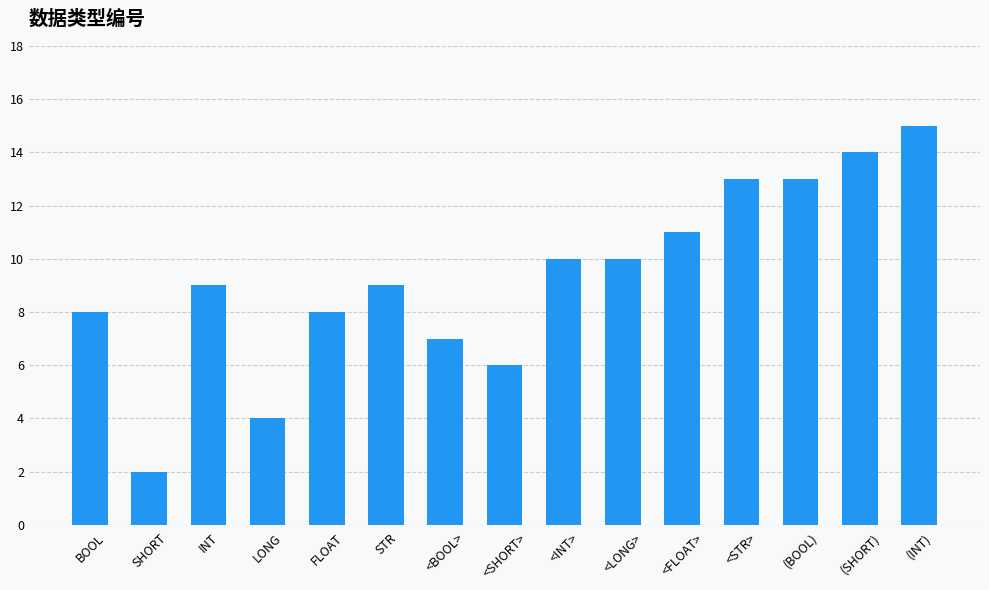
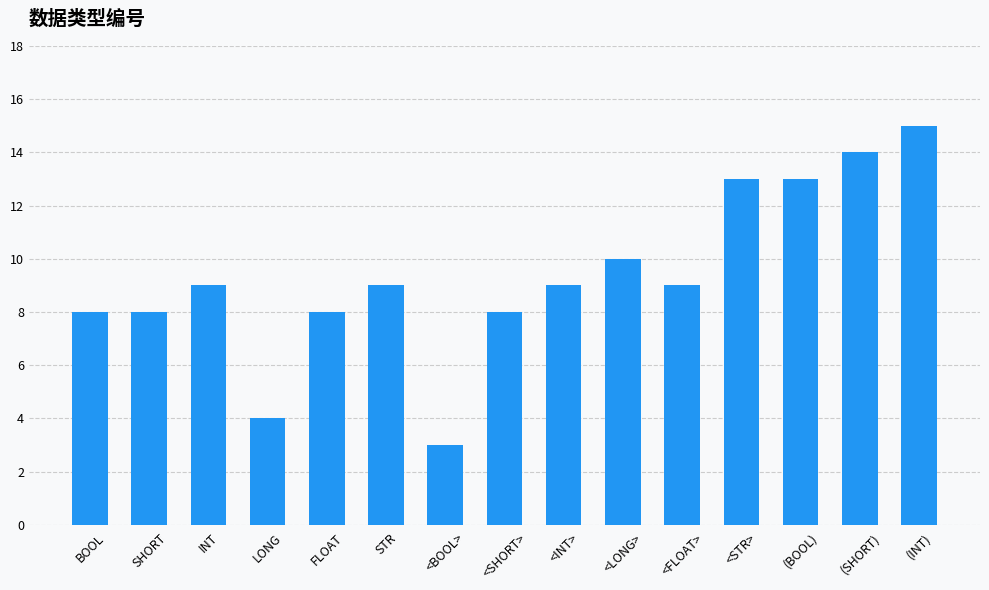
SHORT: 2 -> 8
<BOOL>: 7 -> 3
<SHORT>: 6 -> 8
<INT>: 10 -> 9
<FLOAT>: 11 -> 9
